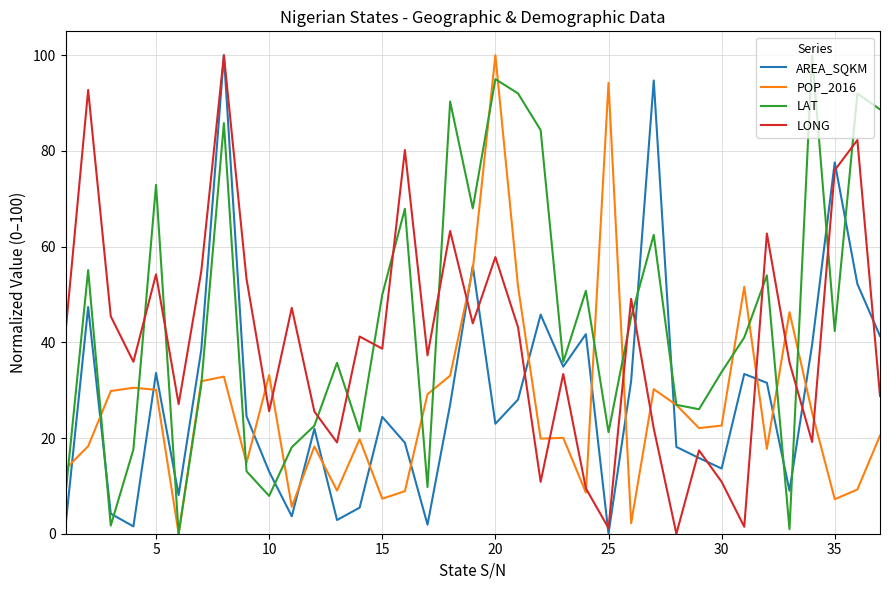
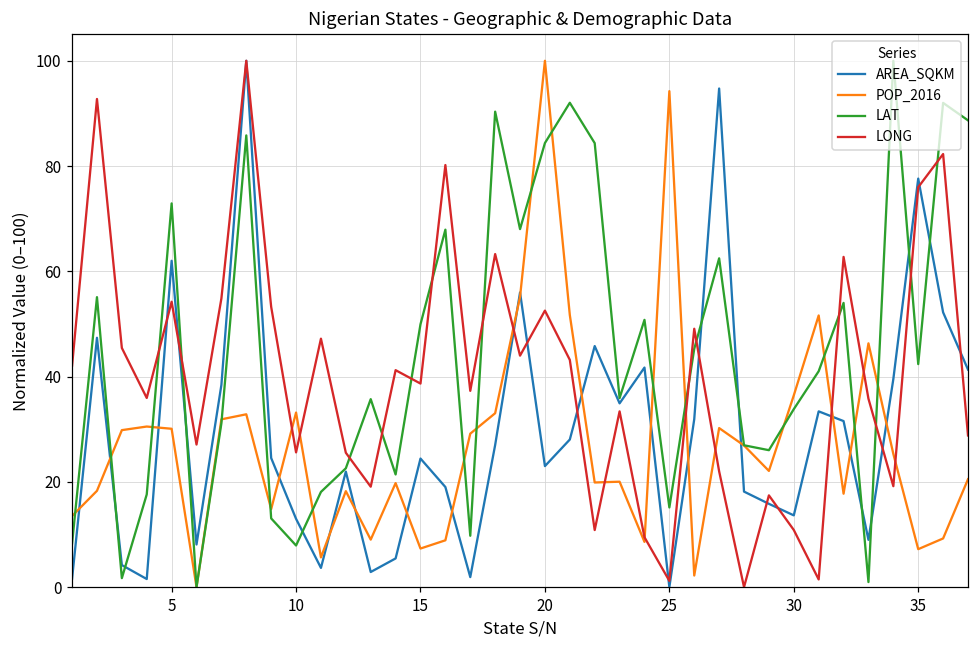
AREA_SQKM, 5: 34 -> 62
LAT, 20: 95 -> 84
LONG, 20: 58 -> 53
LAT, 25: 21 -> 15
POP_2016, 30: 23 -> 36
